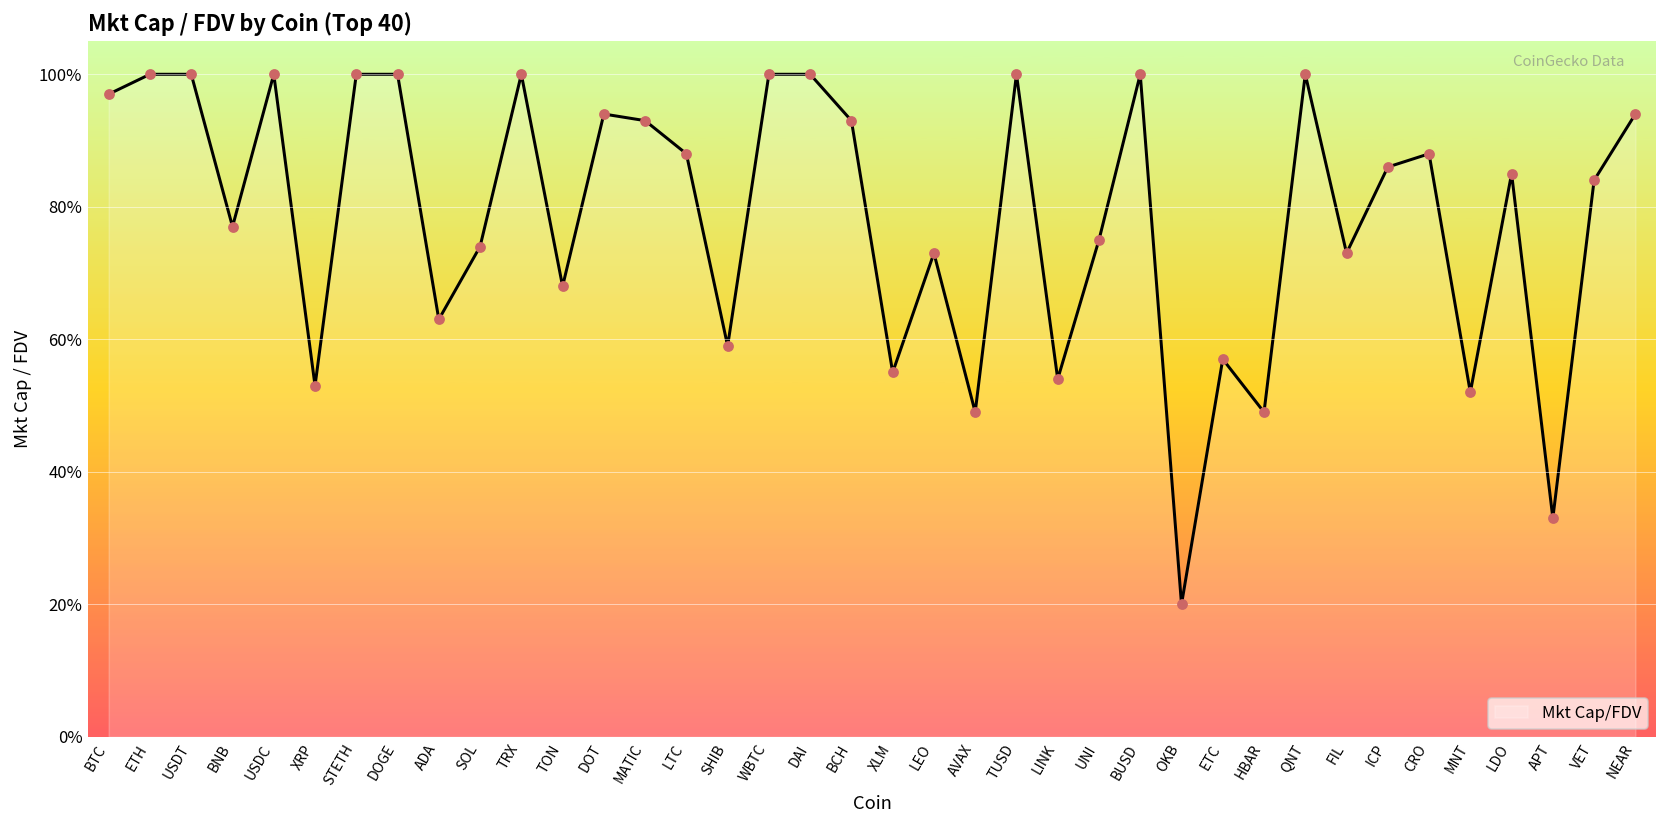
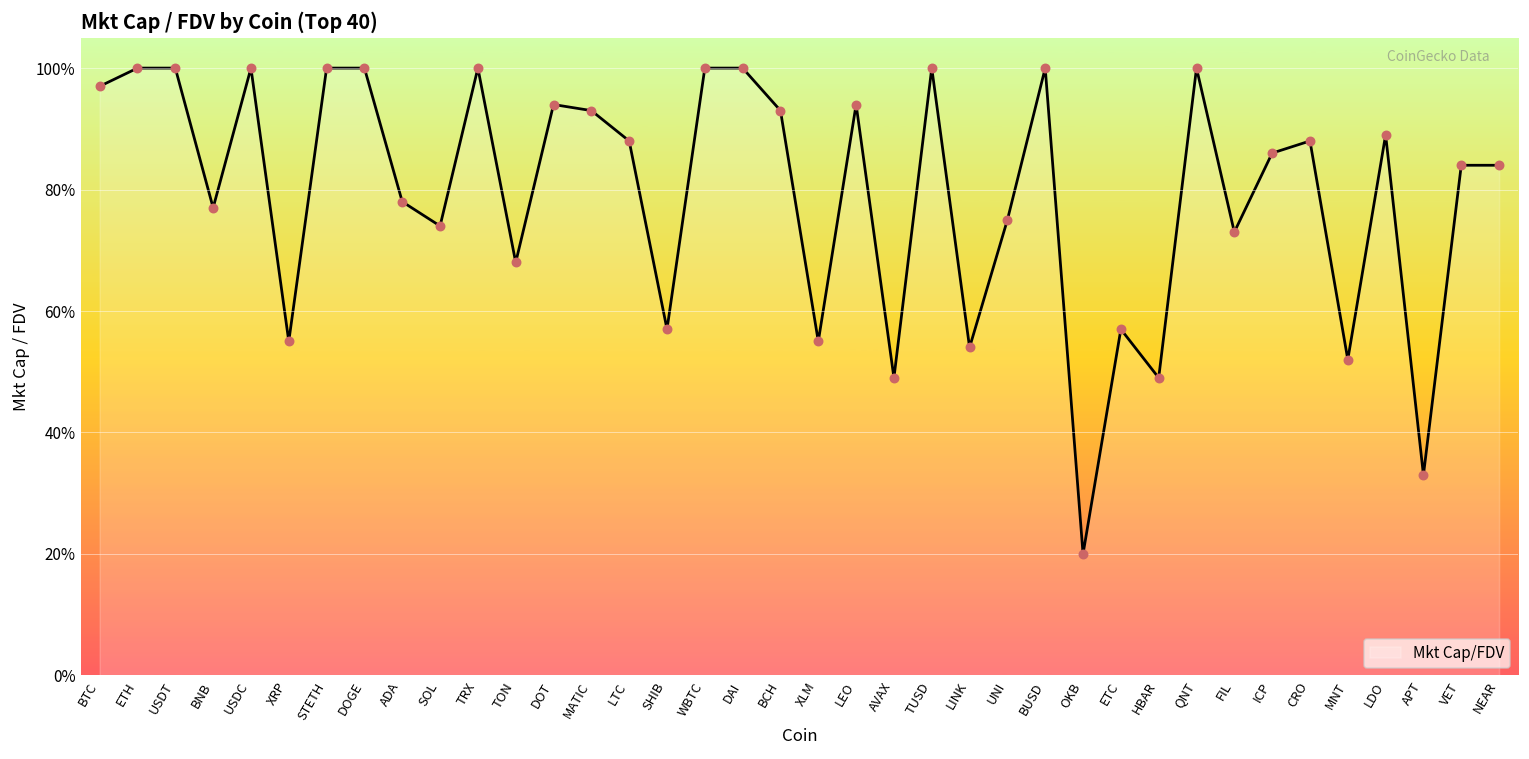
XRP: 53% -> 55%
ADA: 63% -> 78%
SHIB: 59% -> 57%
LEO: 73% -> 94%
LDO: 85% -> 89%
NEAR: 94% -> 84%
